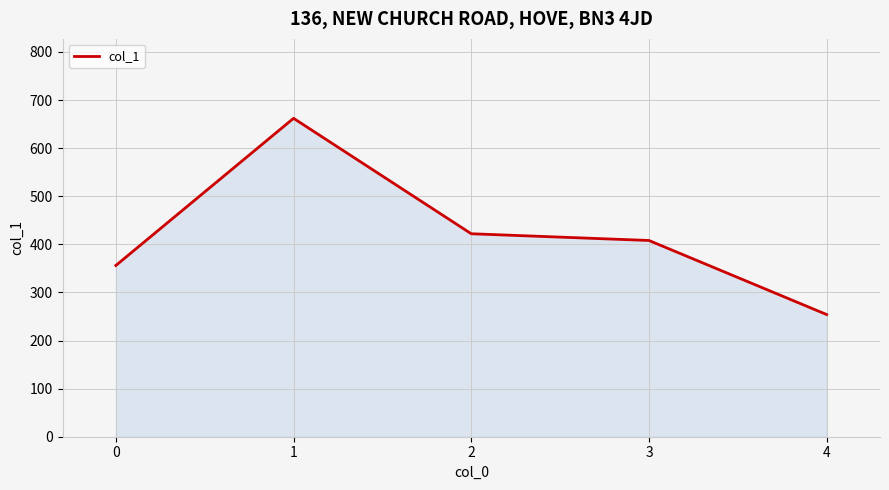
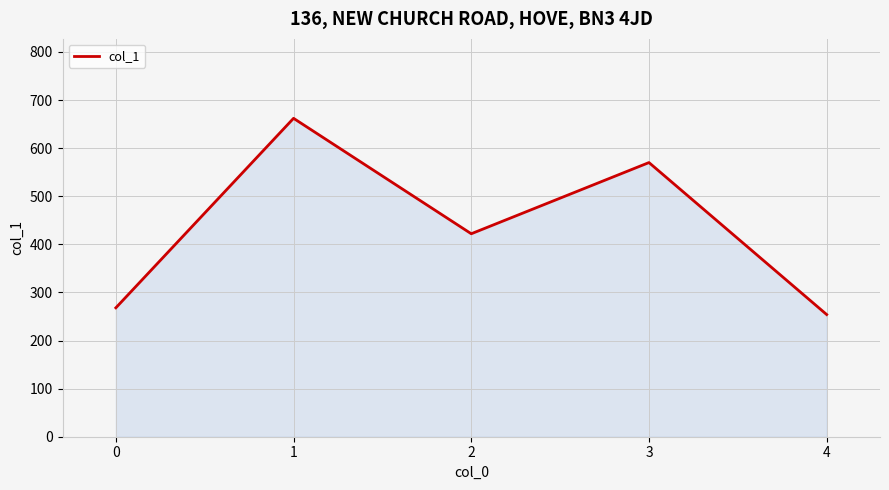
0: 360 -> 270
3: 410 -> 570
